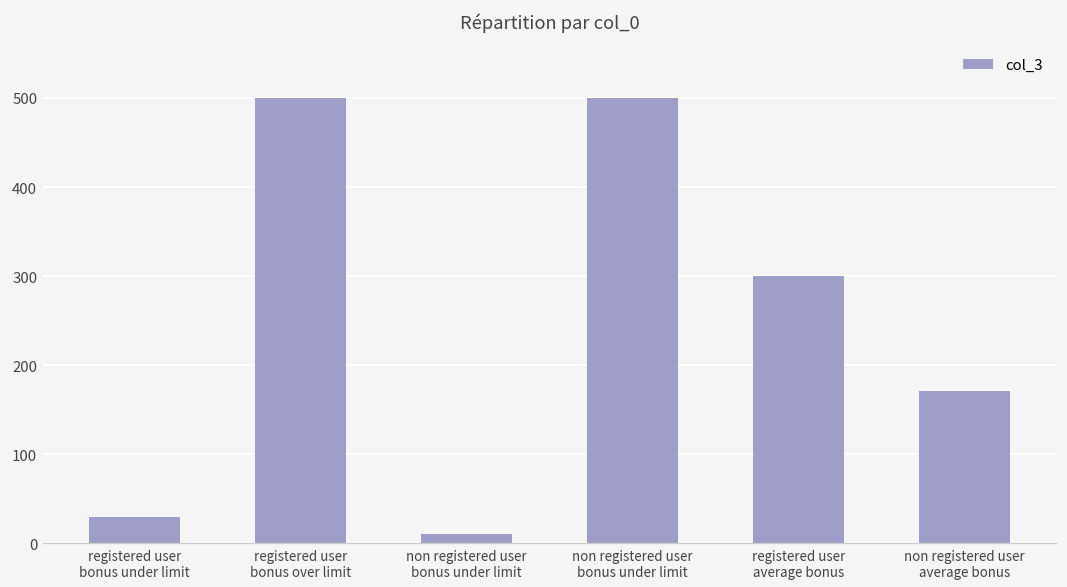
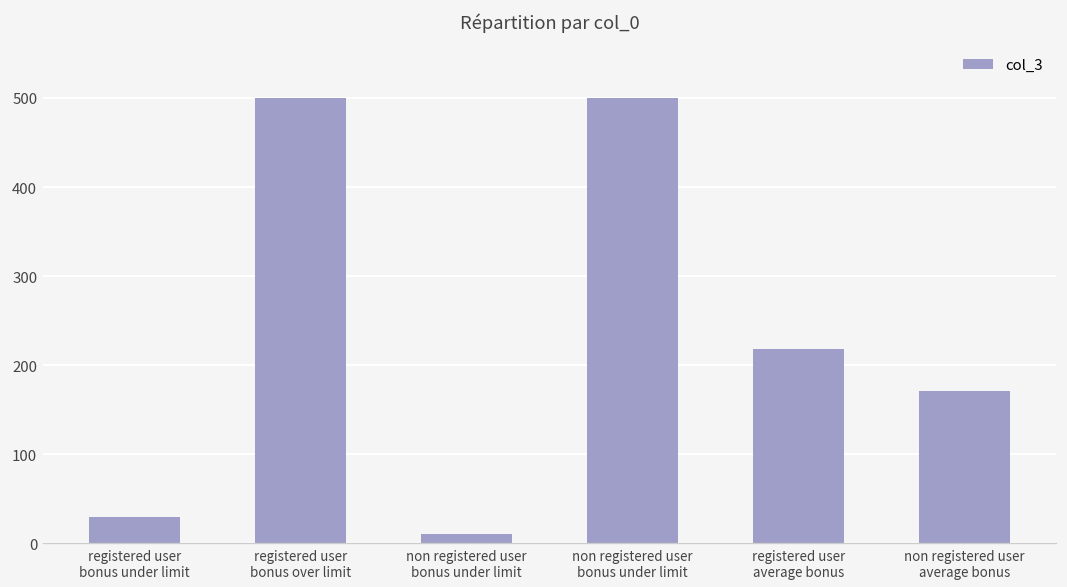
registered user average bonus: 300 -> 220
